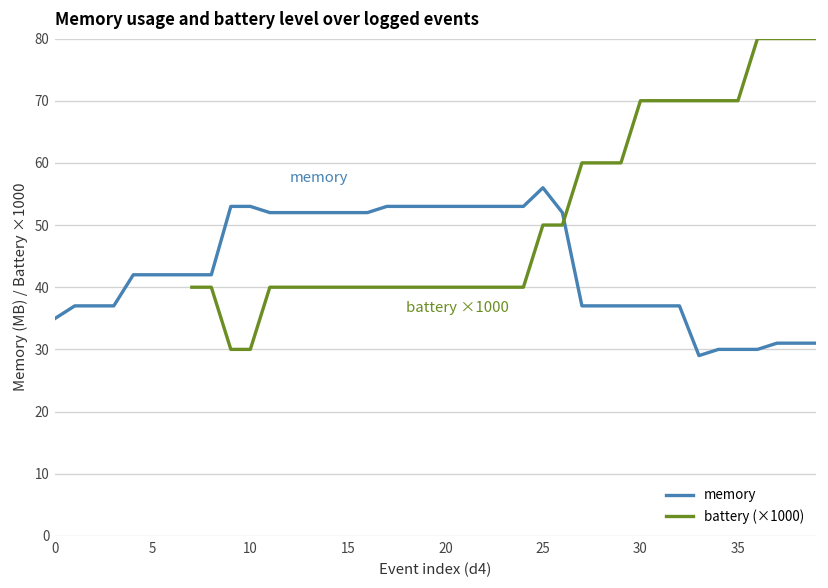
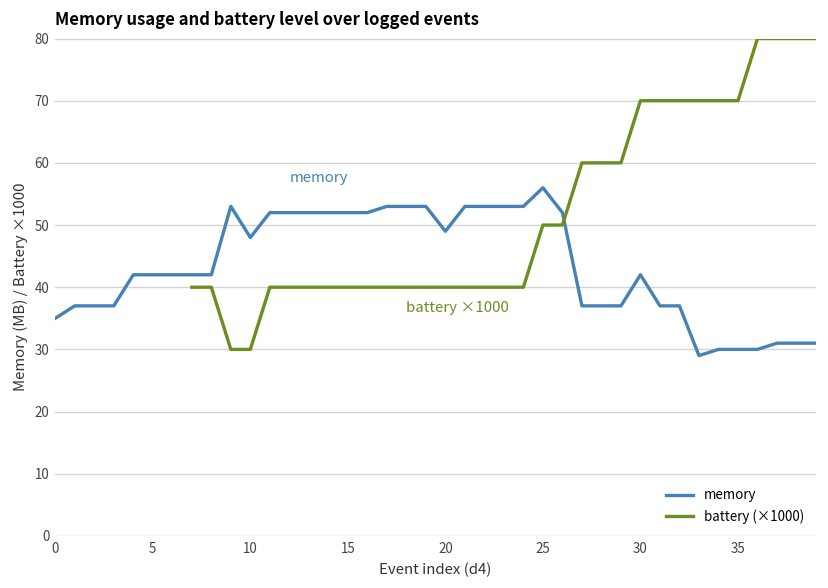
memory, 10: 53 -> 48
memory, 20: 53 -> 49
memory, 30: 37 -> 42
